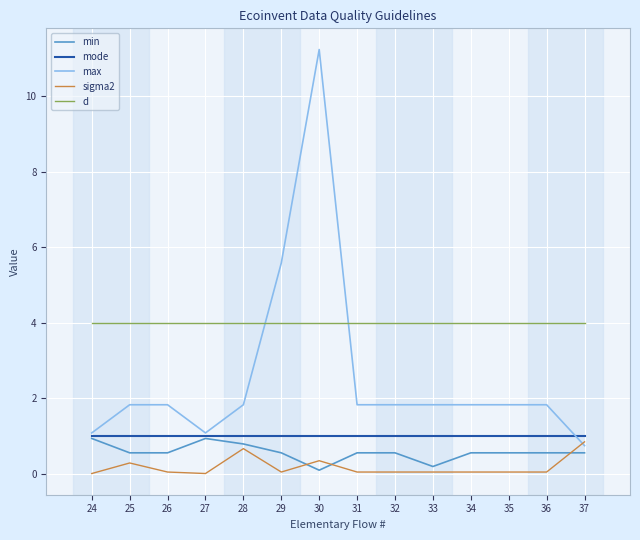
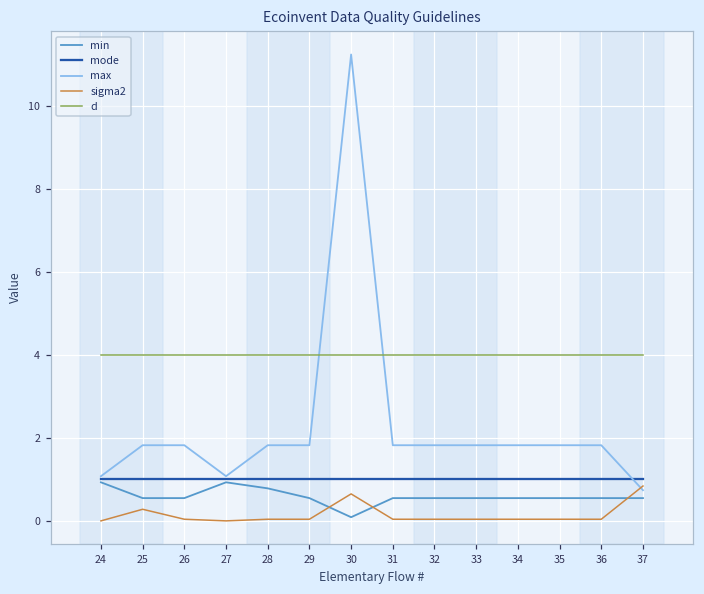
sigma2, 28: 0.7 -> 0.0
max, 29: 5.6 -> 1.8
sigma2, 30: 0.3 -> 0.7
min, 33: 0.2 -> 0.5
